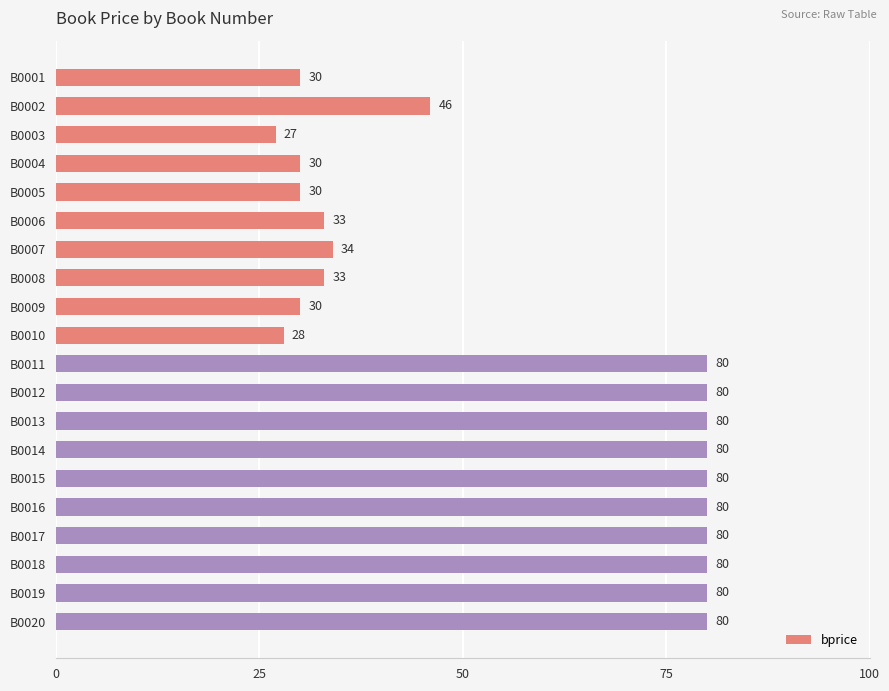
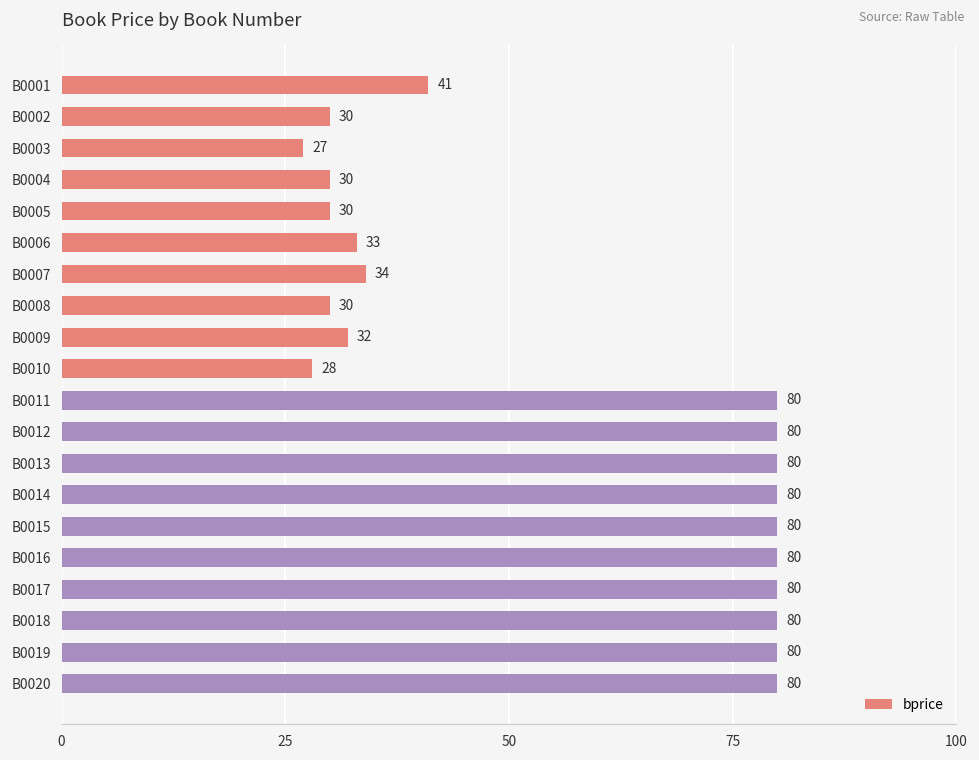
B0001: 30 -> 41
B0002: 46 -> 30
B0008: 33 -> 30
B0009: 30 -> 32
